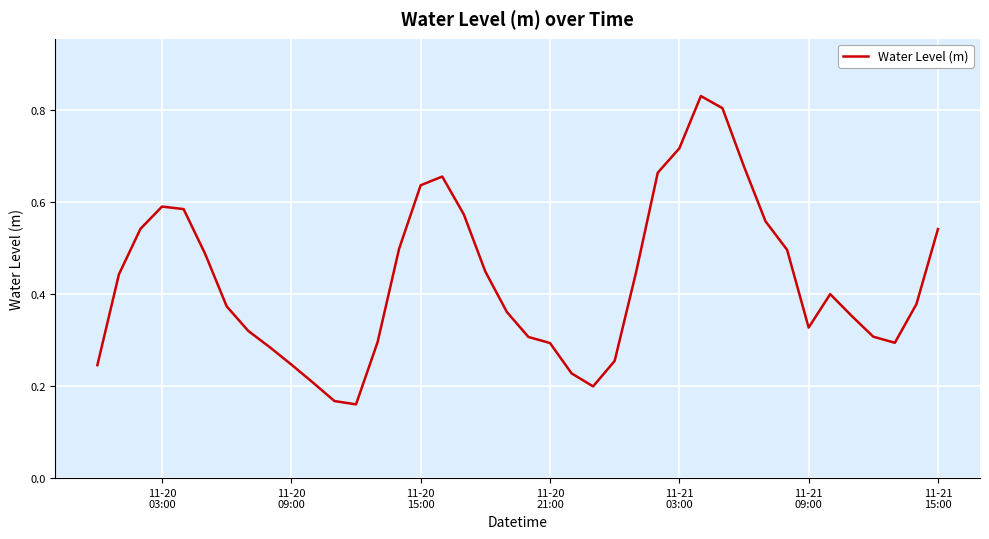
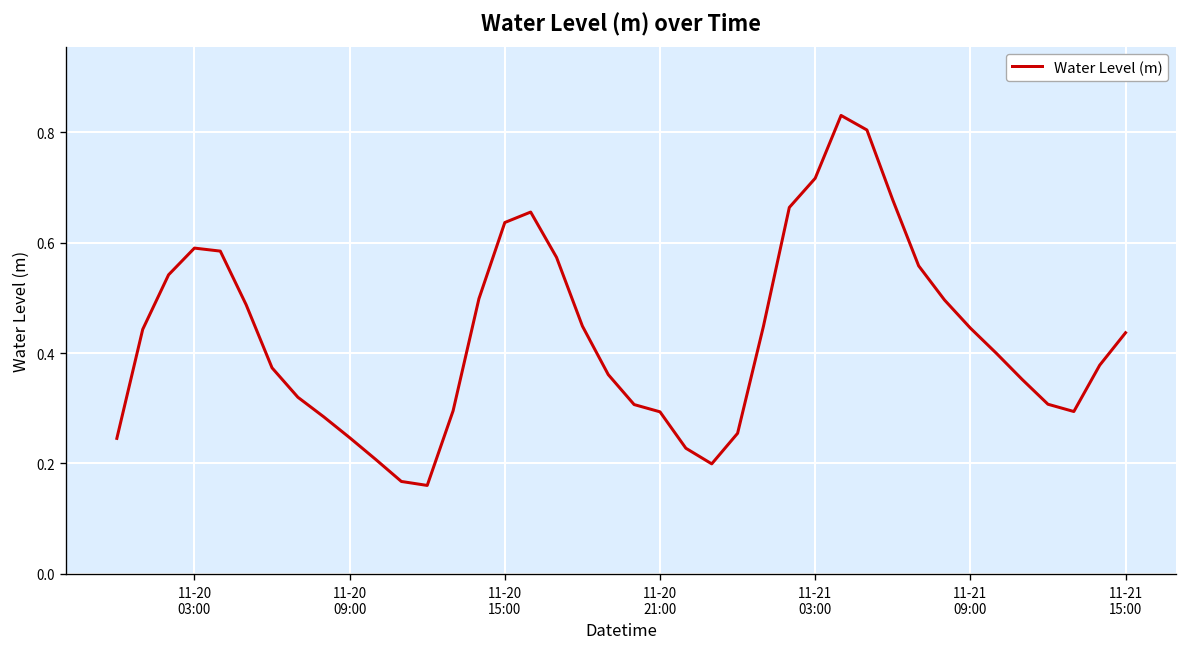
11-21 09:00: 0.33 -> 0.45
11-21 15:00: 0.54 -> 0.44
